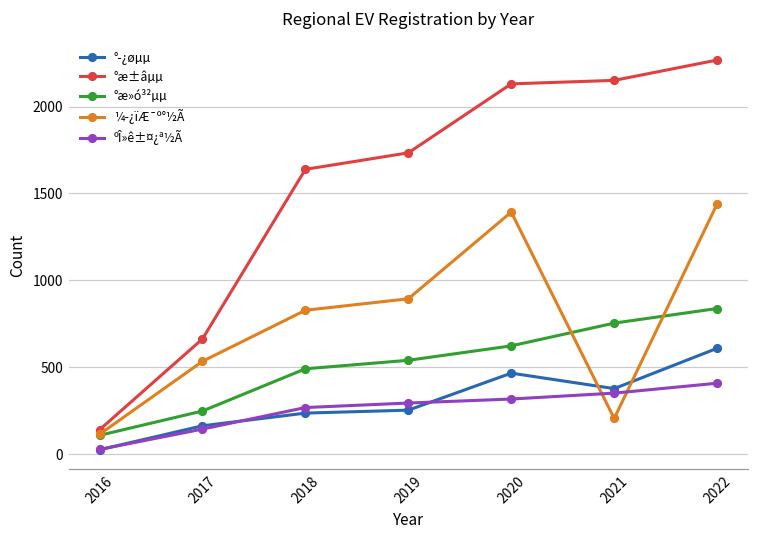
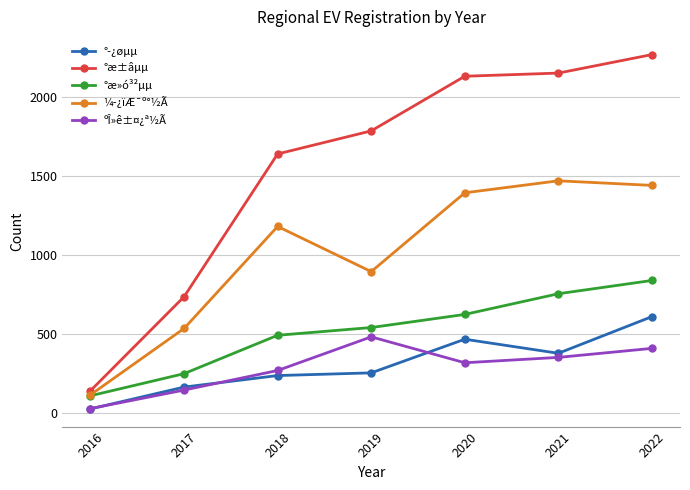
°æ±âµµ, 2017: 660 -> 740
¼­¿ïÆ¯º°½Ã, 2018: 830 -> 1180
°æ±âµµ, 2019: 1730 -> 1790
ºÎ»ê±¤¿ª½Ã, 2019: 290 -> 480
¼­¿ïÆ¯º°½Ã, 2021: 210 -> 1470
